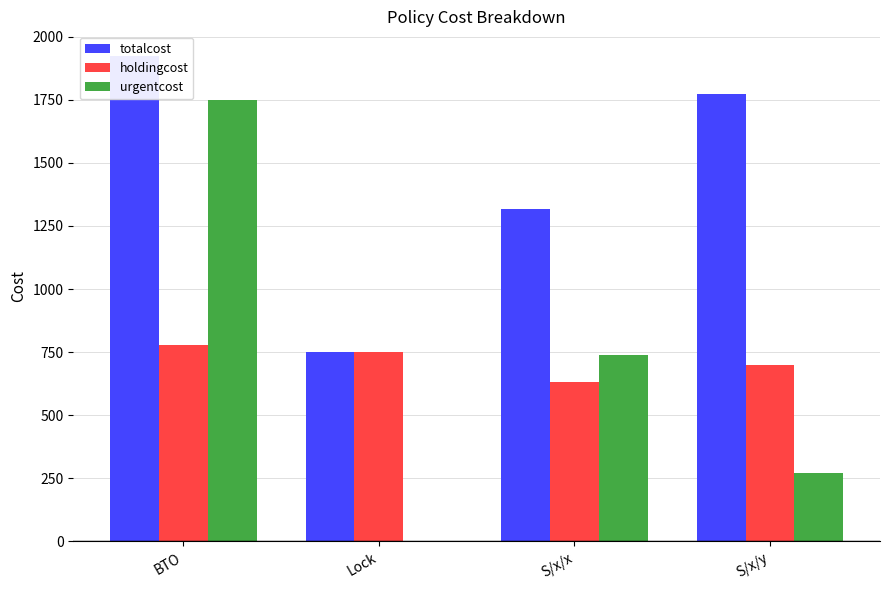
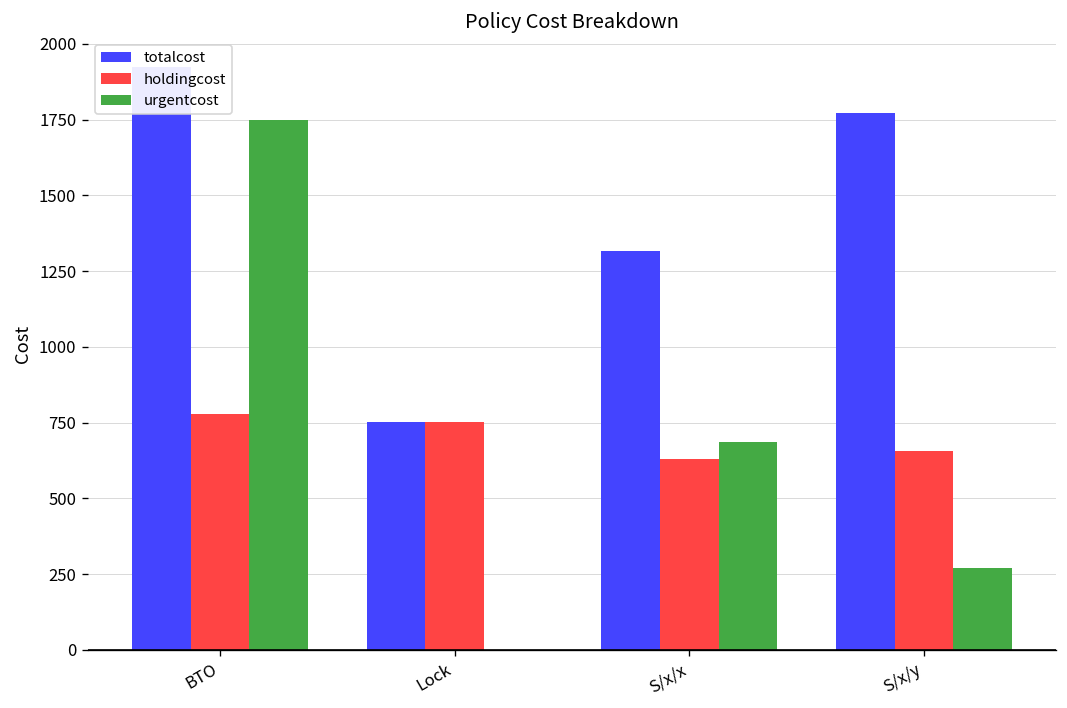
urgentcost, S/x/x: 740 -> 680
holdingcost, S/x/y: 700 -> 660
